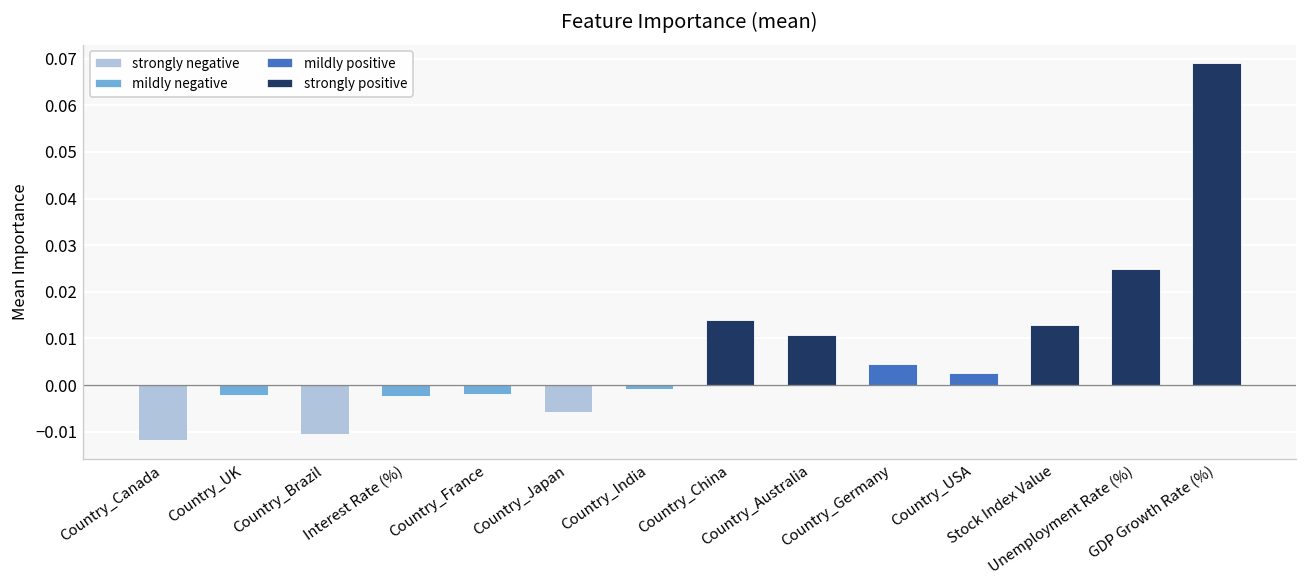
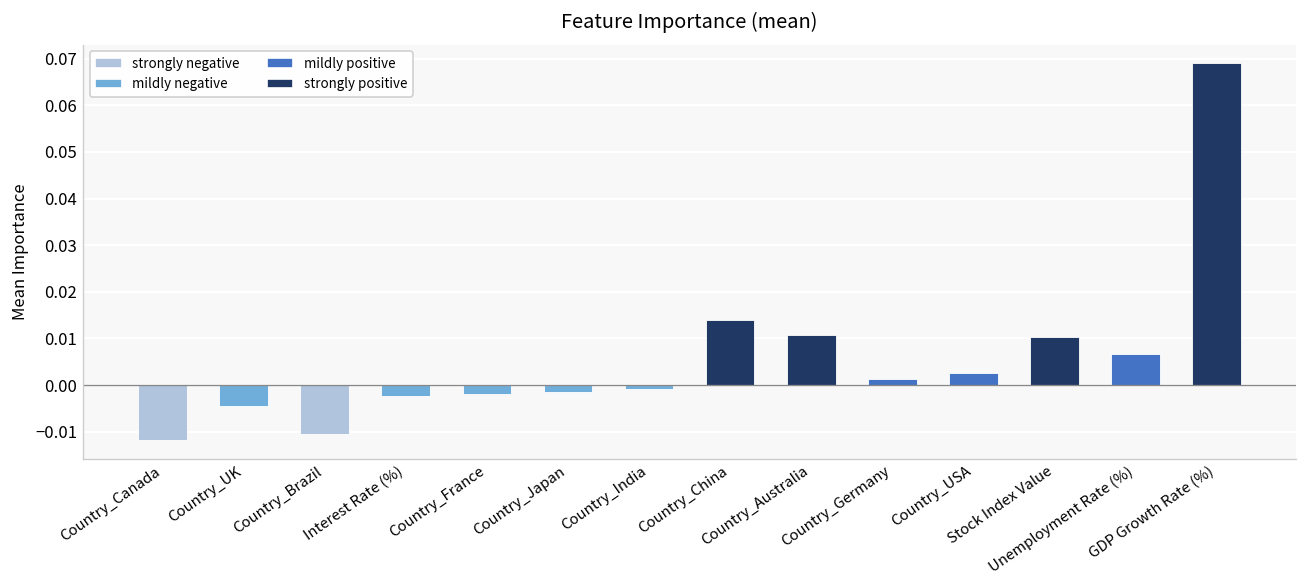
Country_UK: -0.002 -> -0.005
Country_Japan: -0.006 -> -0.001
Country_Germany: 0.004 -> 0.001
Stock Index Value: 0.013 -> 0.010
Unemployment Rate (%): 0.025 -> 0.007
